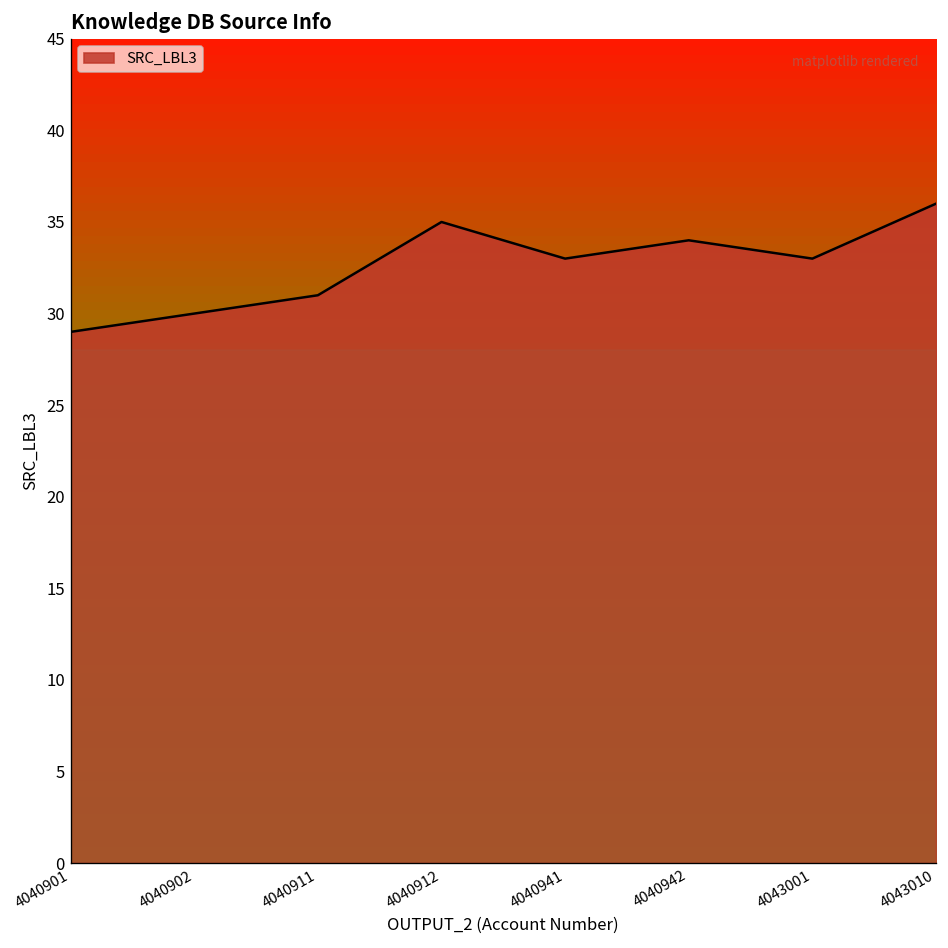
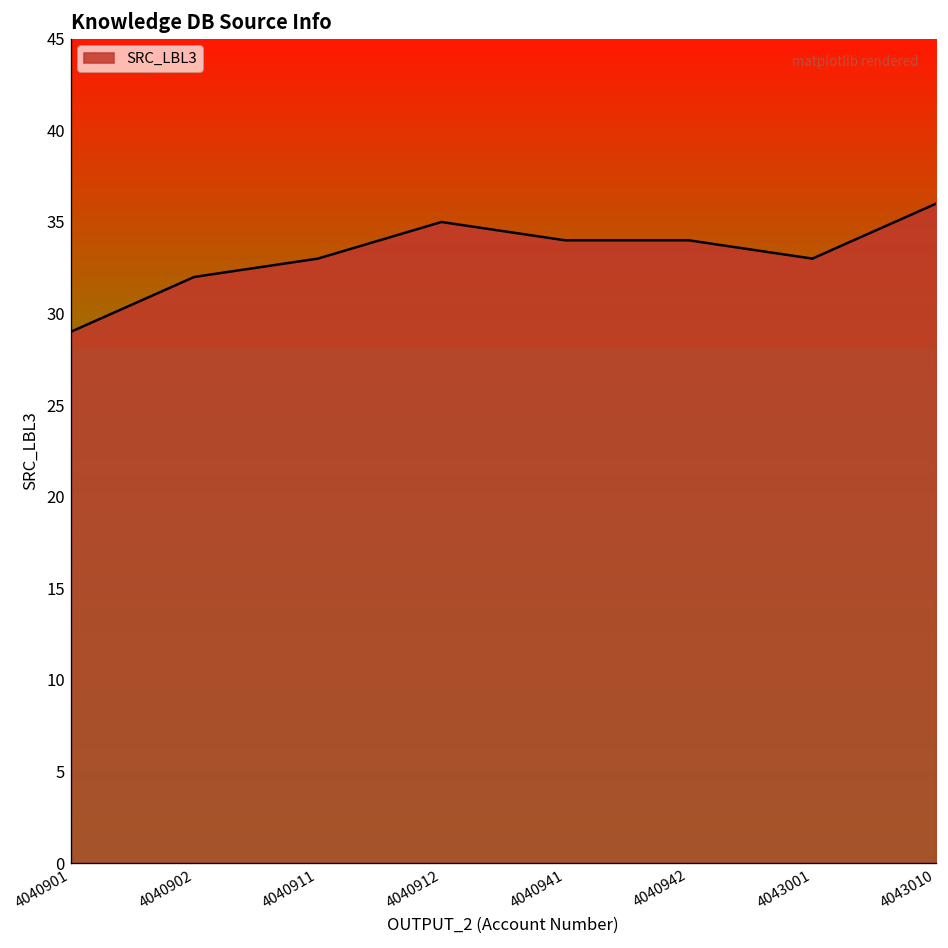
4040902: 30 -> 32
4040911: 31 -> 33
4040941: 33 -> 34
